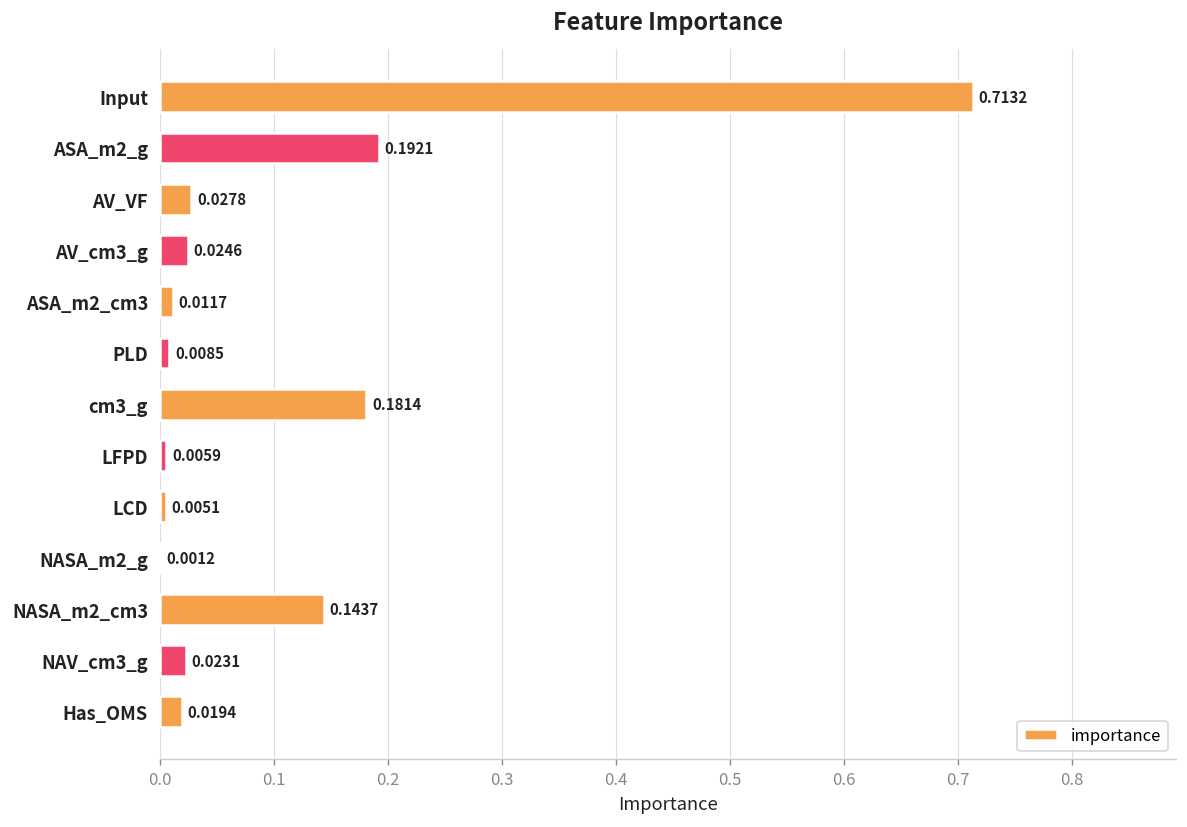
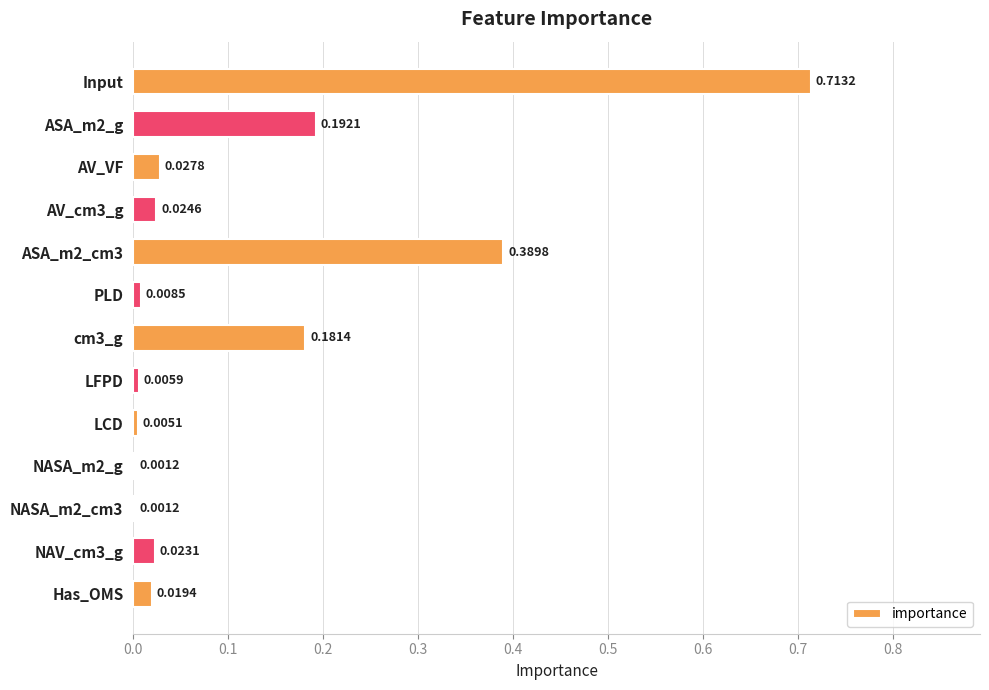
ASA_m2_cm3: 0.0117 -> 0.3898
NASA_m2_cm3: 0.1437 -> 0.0012
